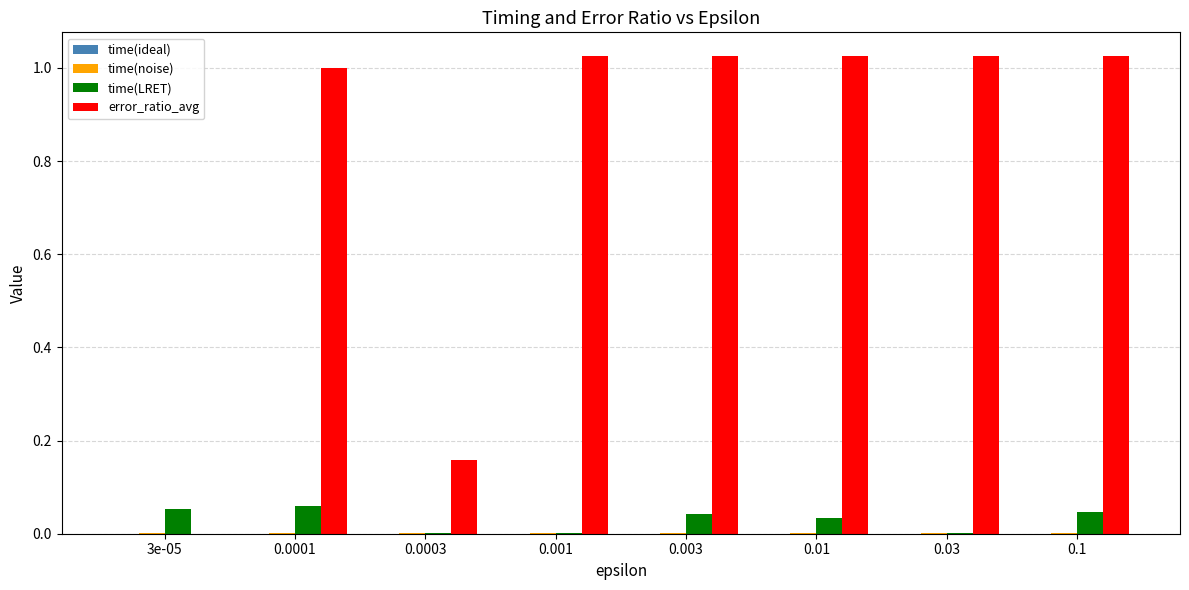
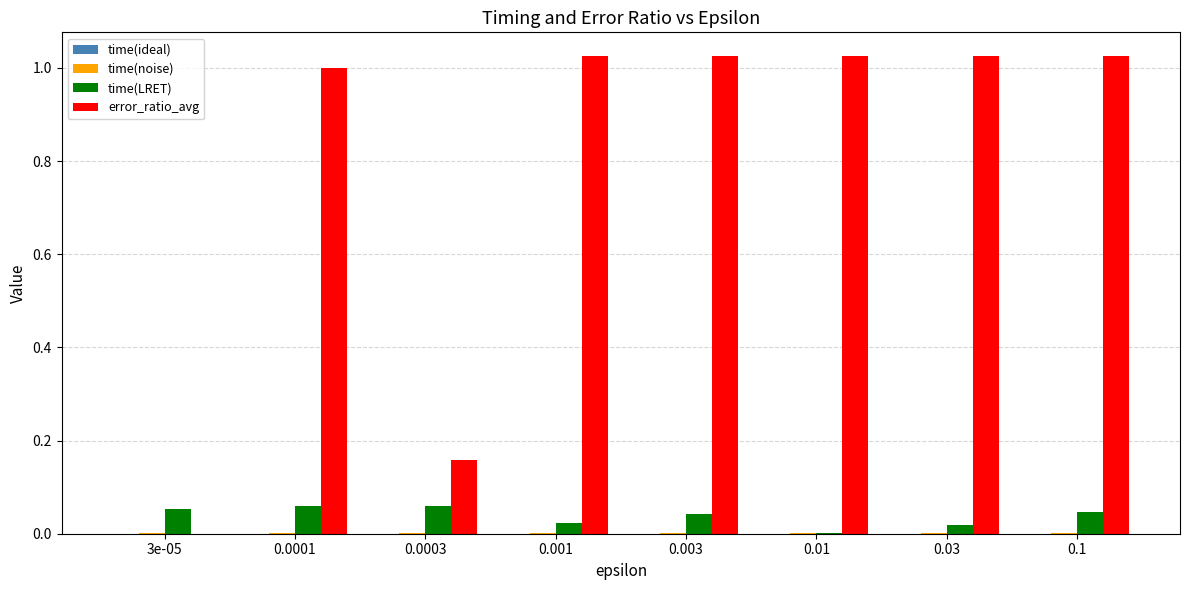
time(LRET), 0.0003: 0.00 -> 0.06
time(LRET), 0.001: 0.00 -> 0.02
time(LRET), 0.01: 0.03 -> 0.00
time(LRET), 0.03: 0.00 -> 0.02
